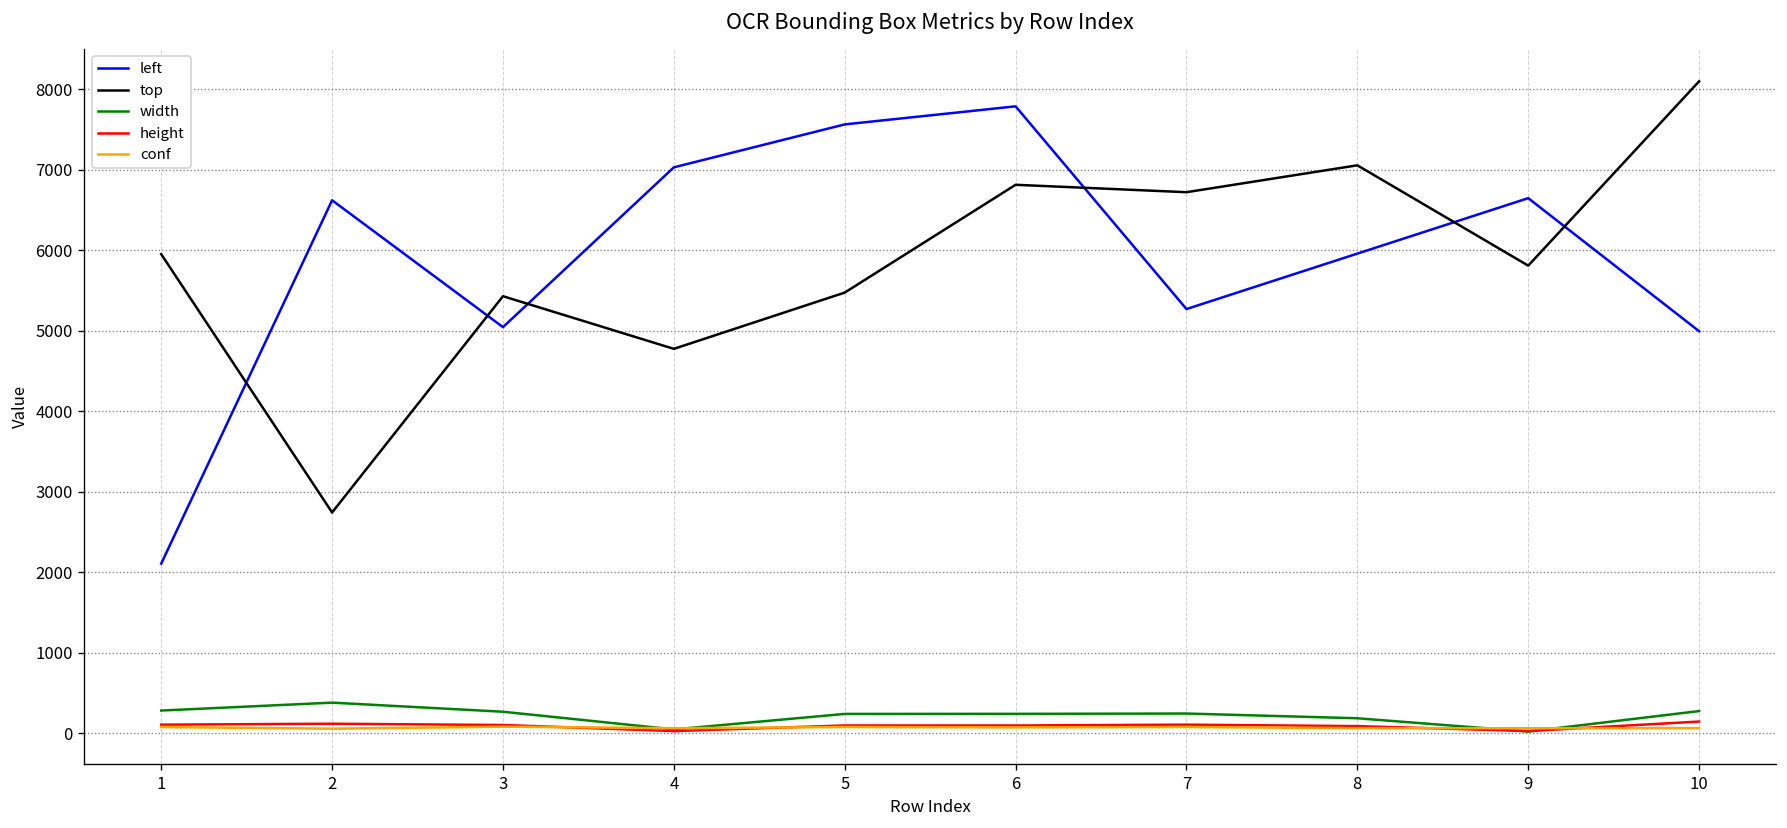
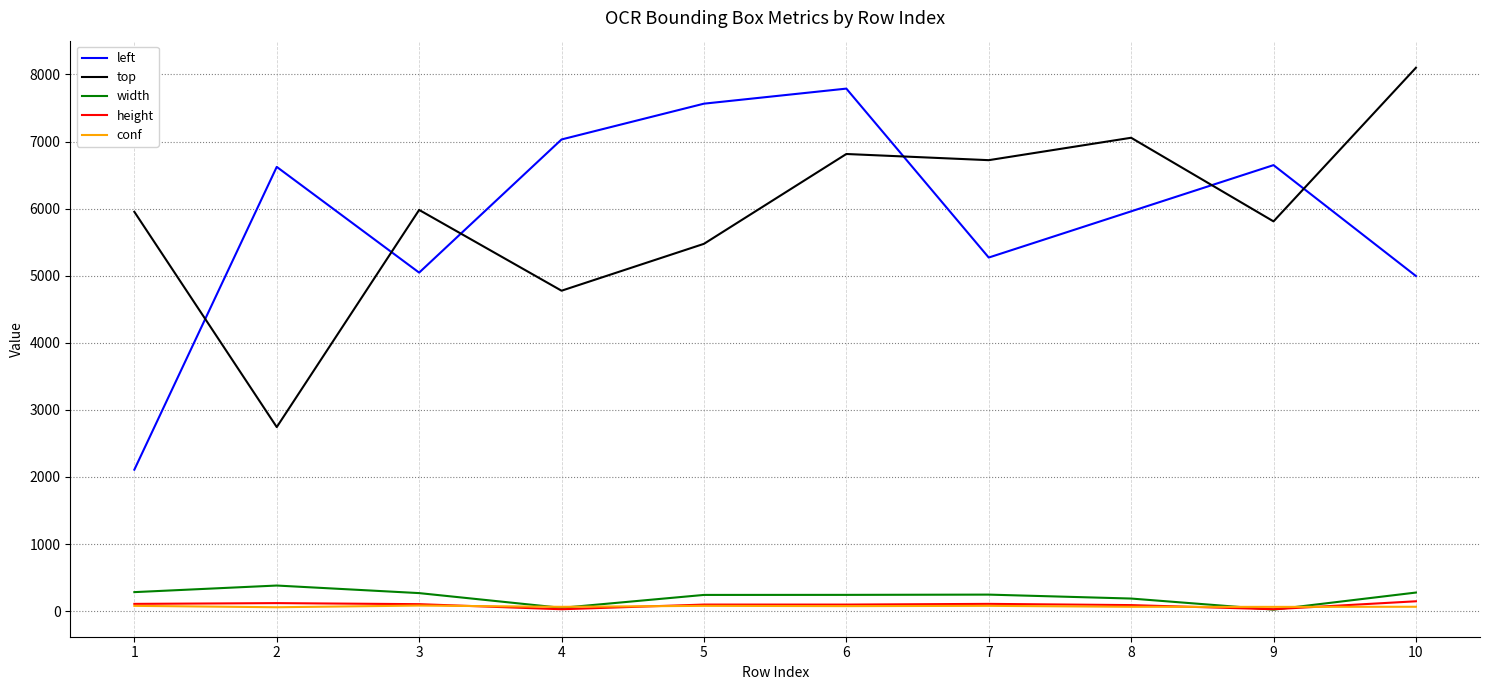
top, 3: 5400 -> 6000
